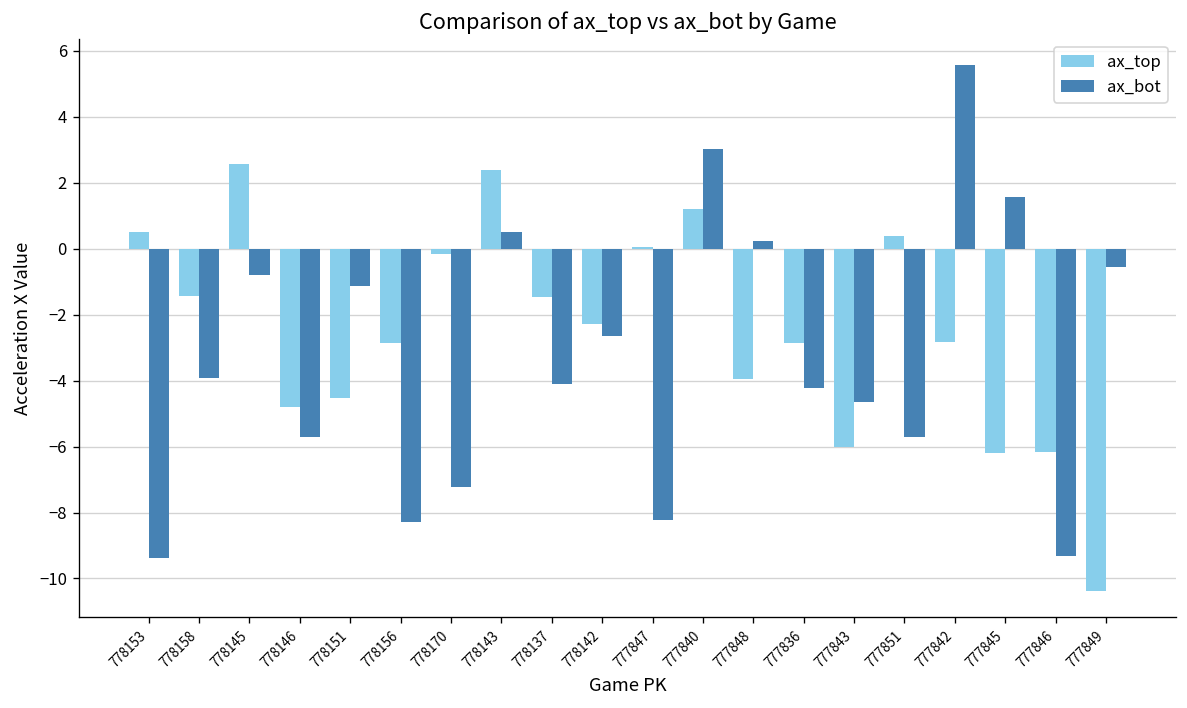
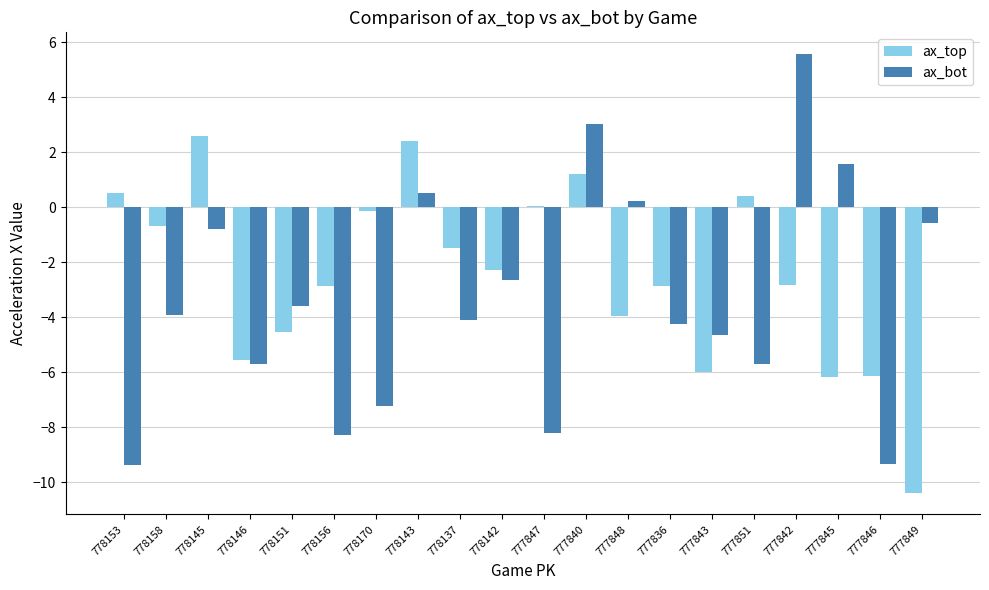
ax_top, 778158: -1.4 -> -0.7
ax_top, 778146: -4.8 -> -5.6
ax_bot, 778151: -1.1 -> -3.6
